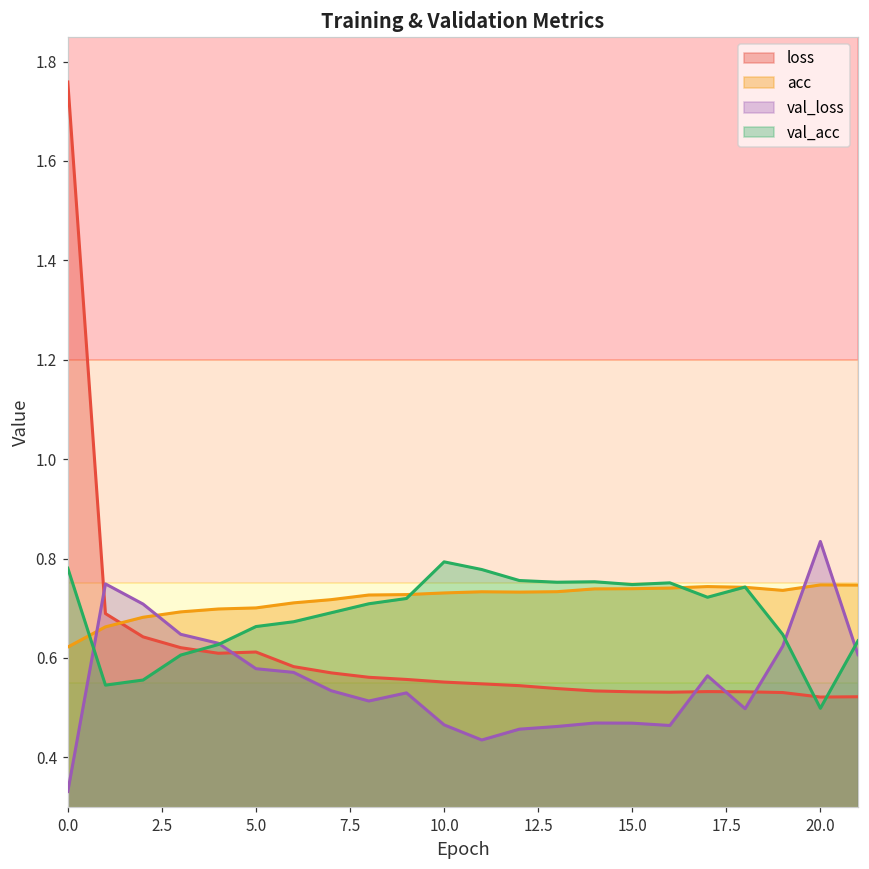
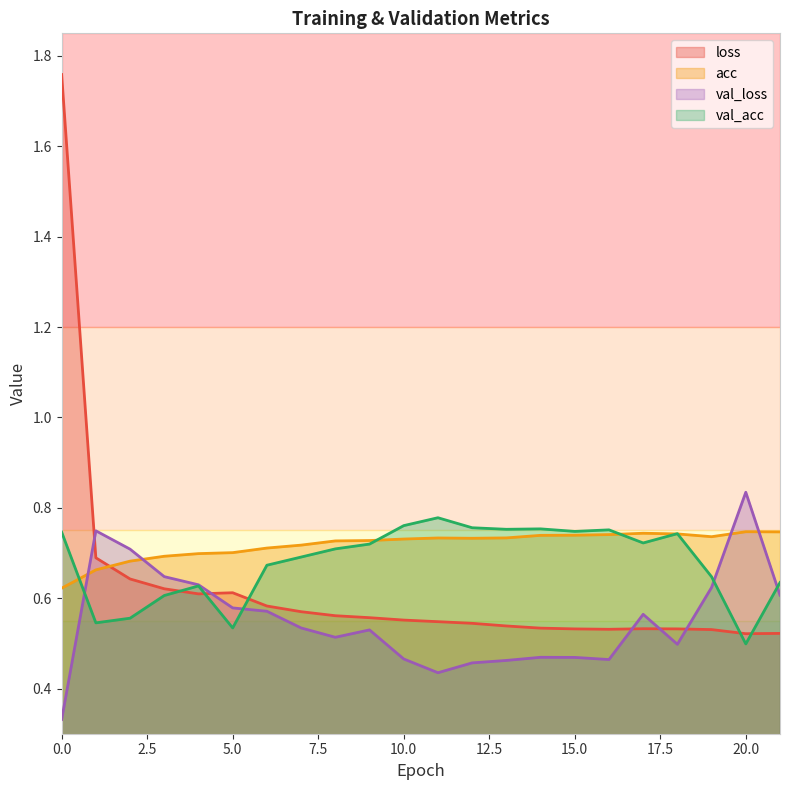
val_acc, 0.0: 0.78 -> 0.75
val_acc, 5.0: 0.66 -> 0.53
val_acc, 10.0: 0.79 -> 0.76
